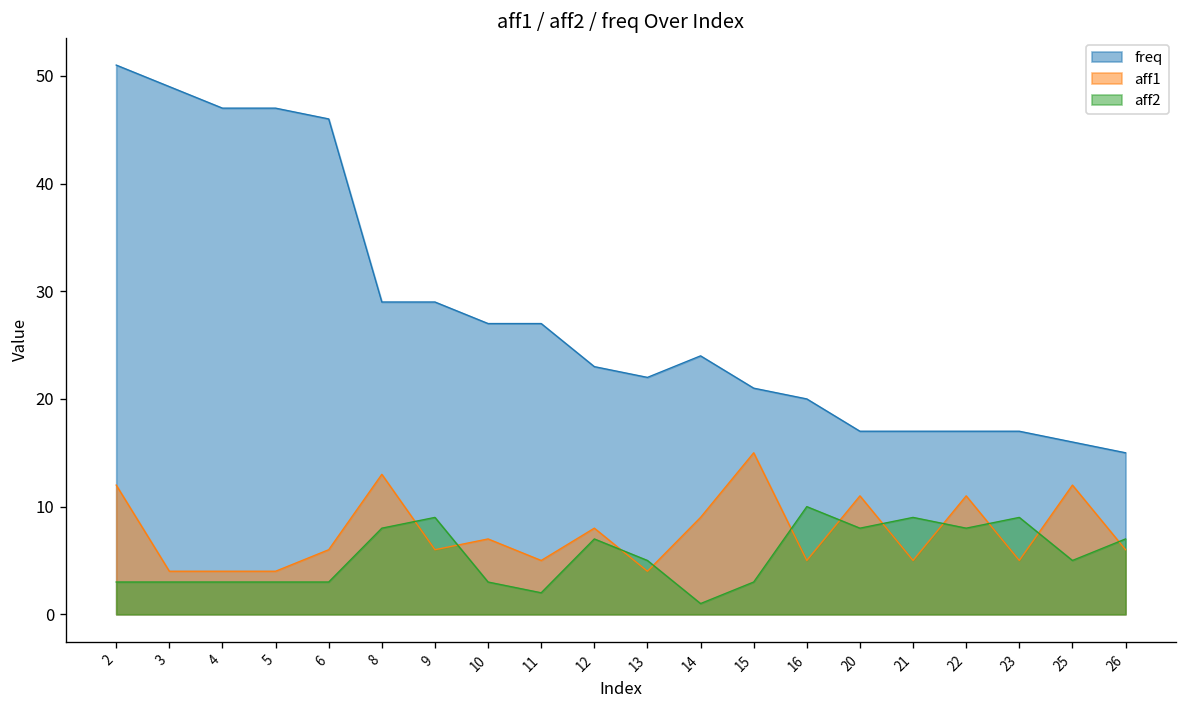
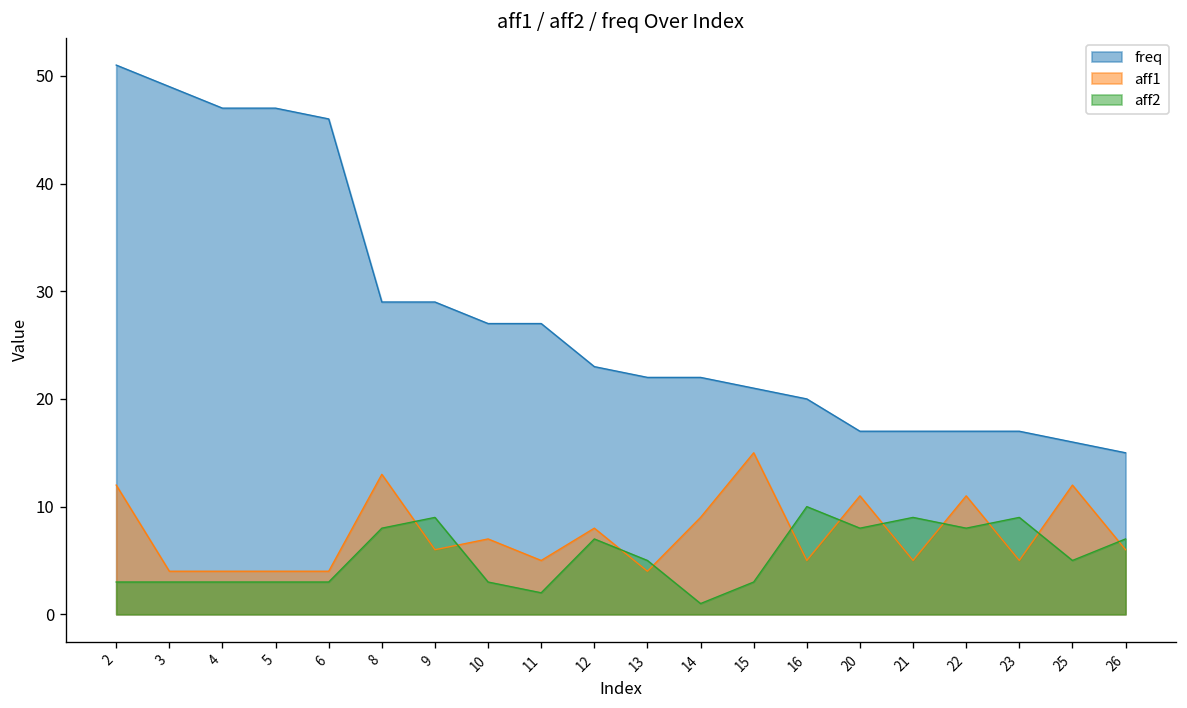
aff1, 6: 6 -> 4
freq, 14: 24 -> 22
